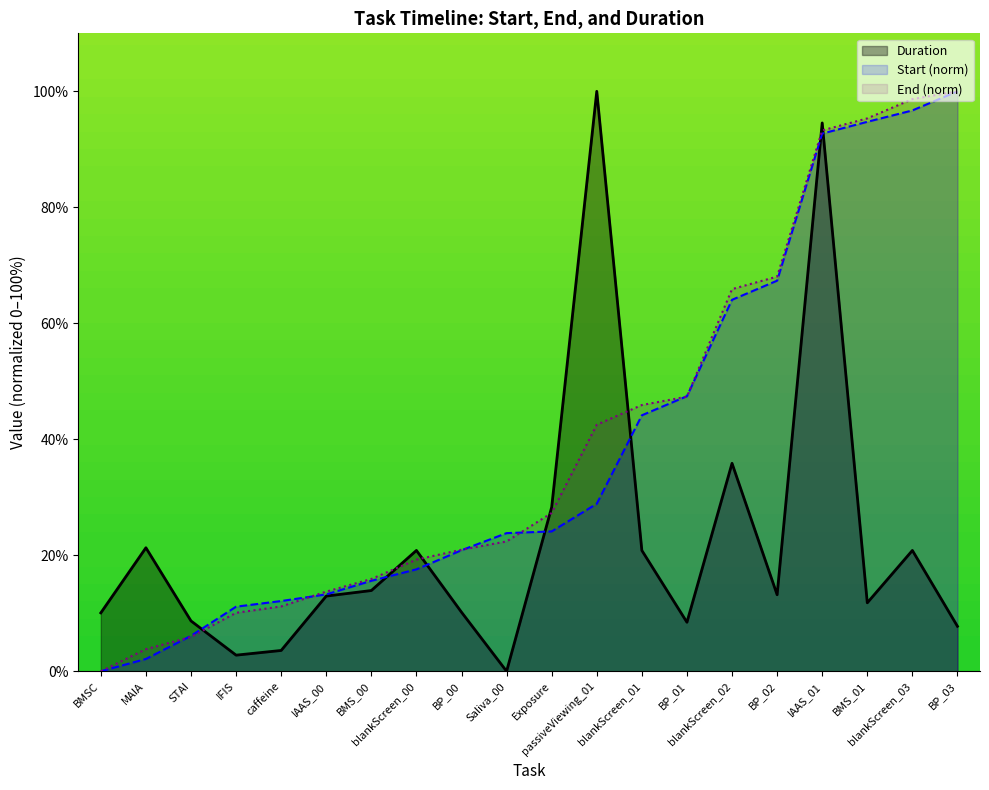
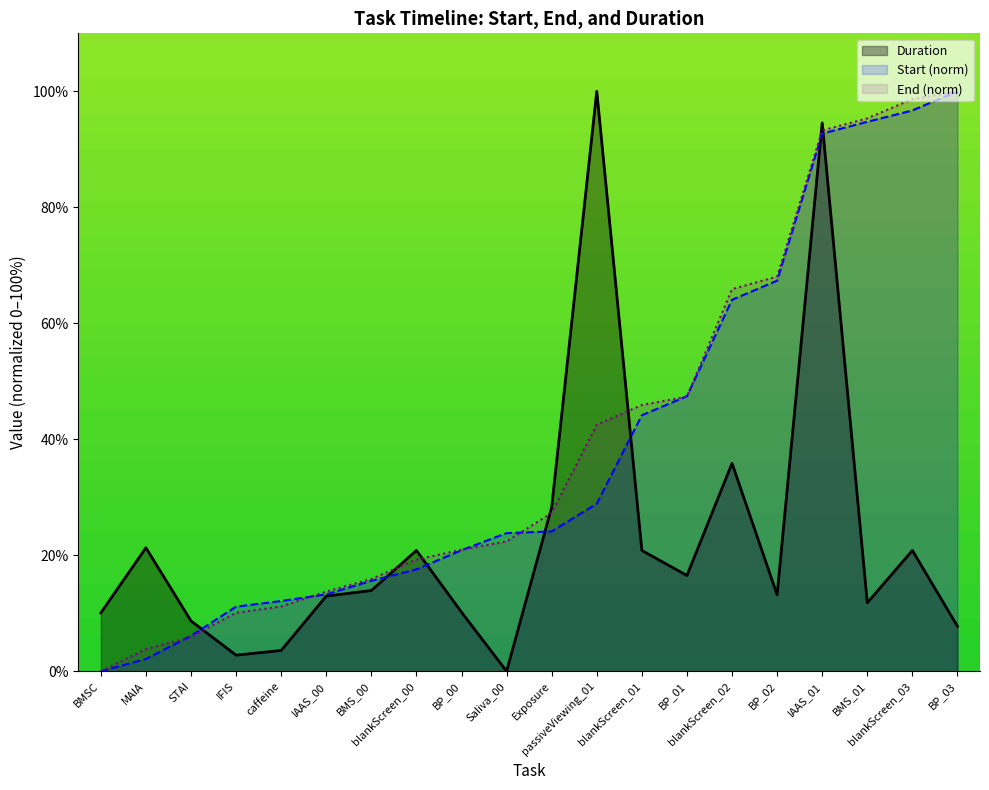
Duration, BP_01: 8% -> 17%
